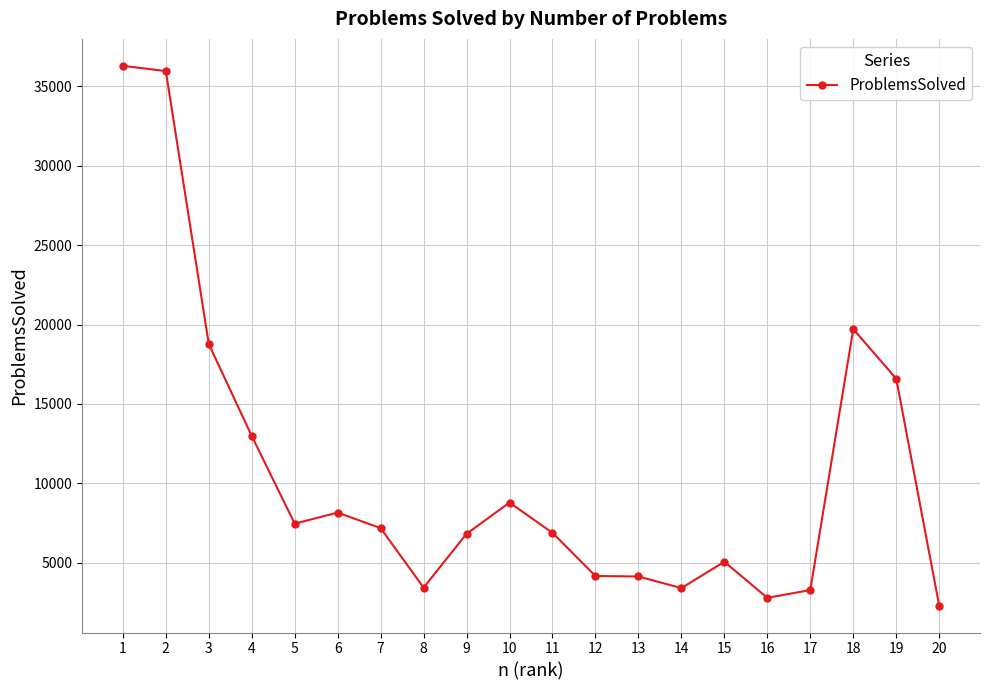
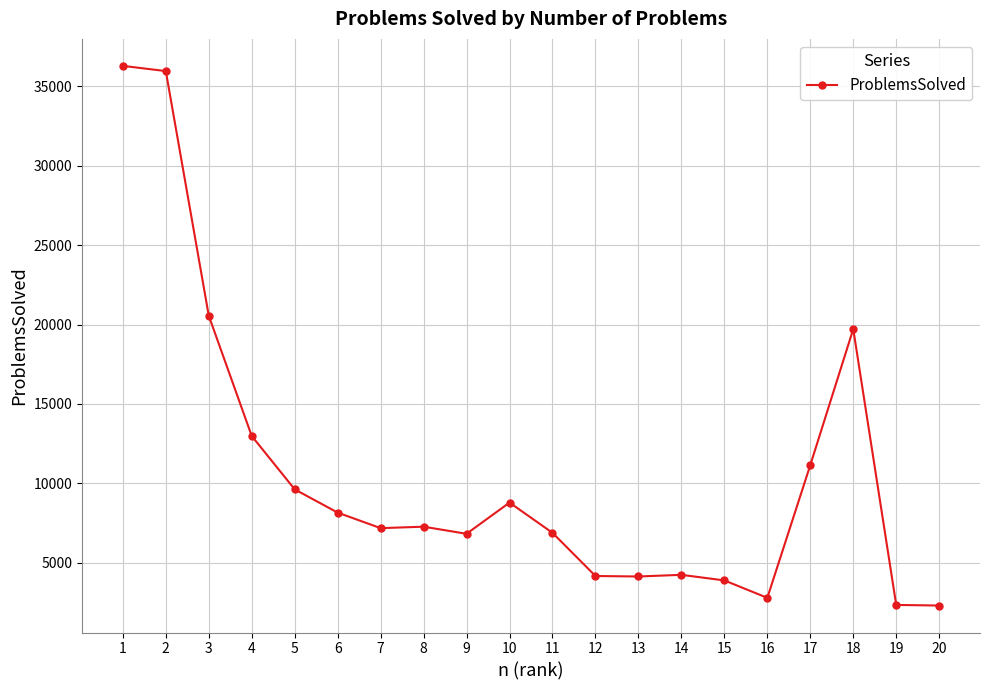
3: 18800 -> 20600
5: 7500 -> 9600
8: 3400 -> 7300
14: 3400 -> 4200
15: 5100 -> 3900
17: 3300 -> 11100
19: 16600 -> 2300
